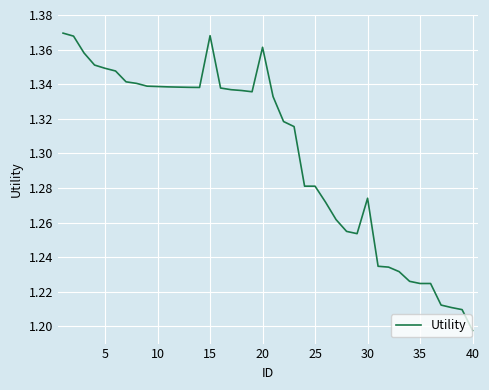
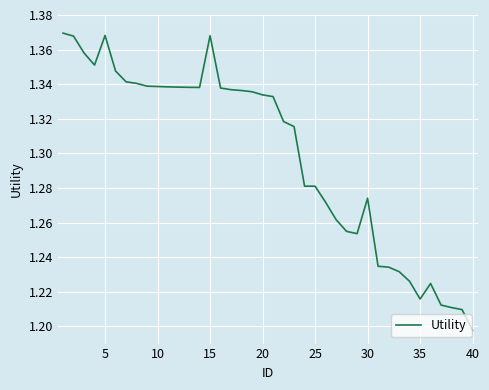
5: 1.349 -> 1.368
20: 1.361 -> 1.334
35: 1.225 -> 1.216
